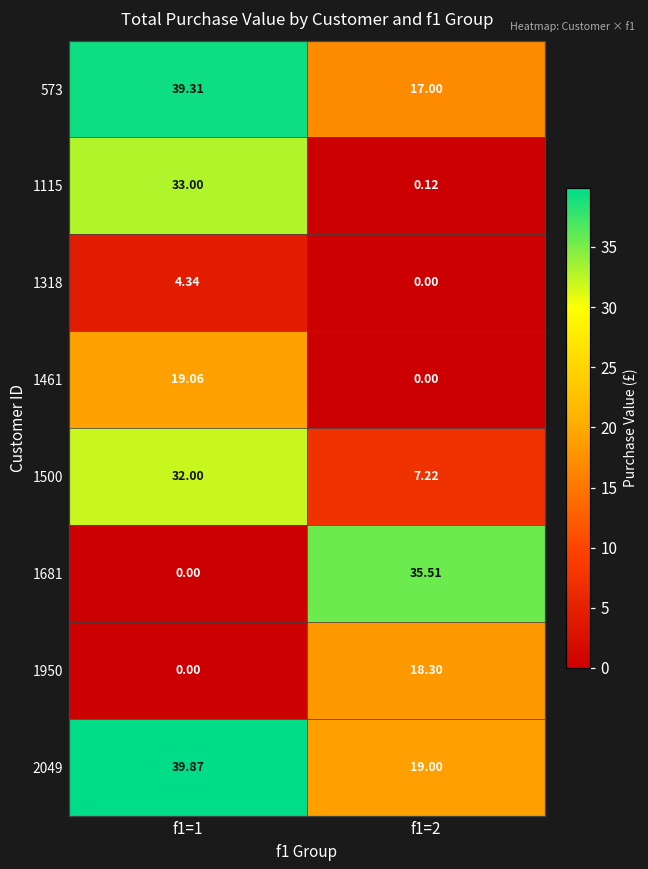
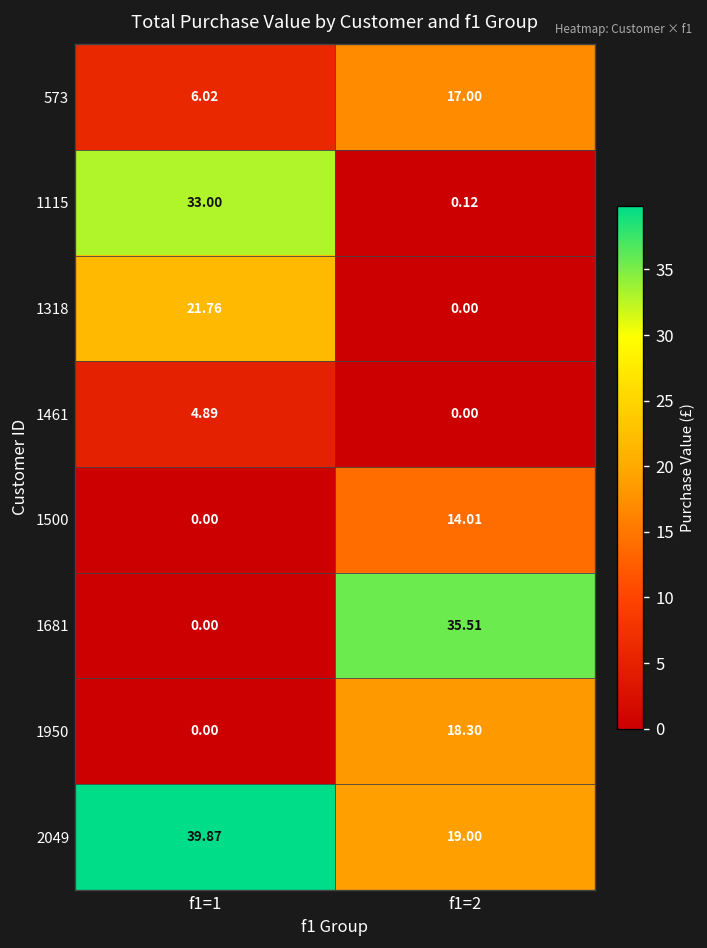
573, f1=1: 39.31 -> 6.02
1318, f1=1: 4.34 -> 21.76
1461, f1=1: 19.06 -> 4.89
1500, f1=1: 32.00 -> 0.00
1500, f1=2: 7.22 -> 14.01
